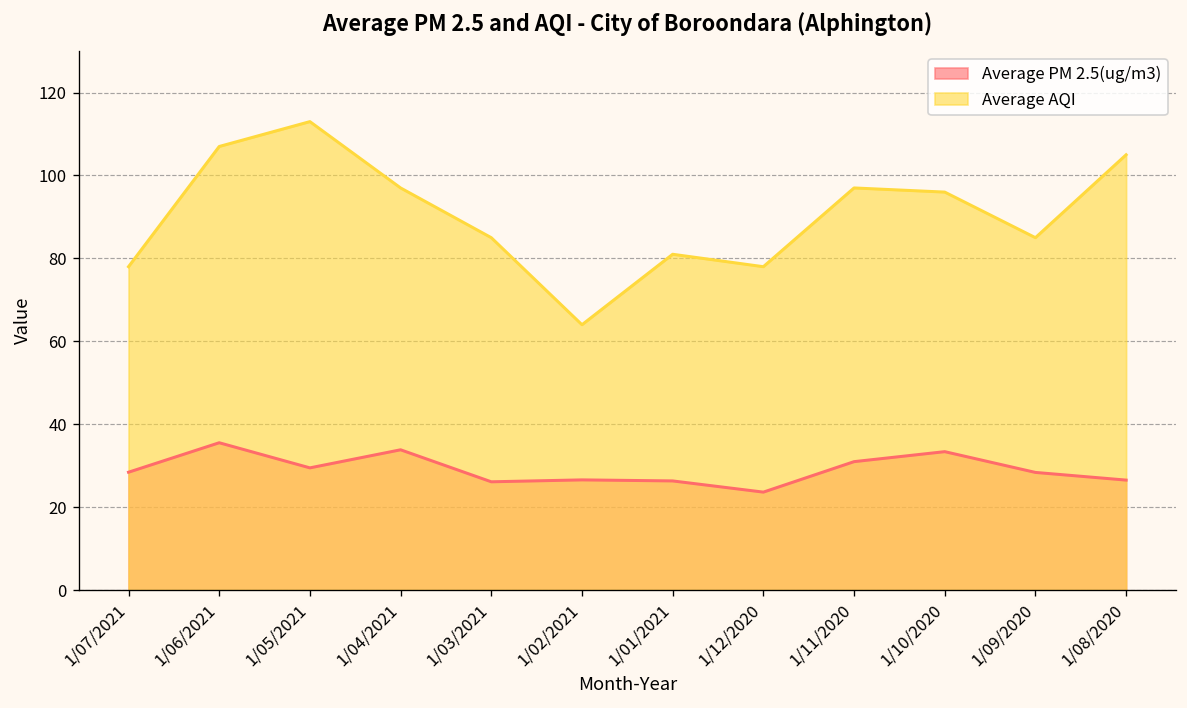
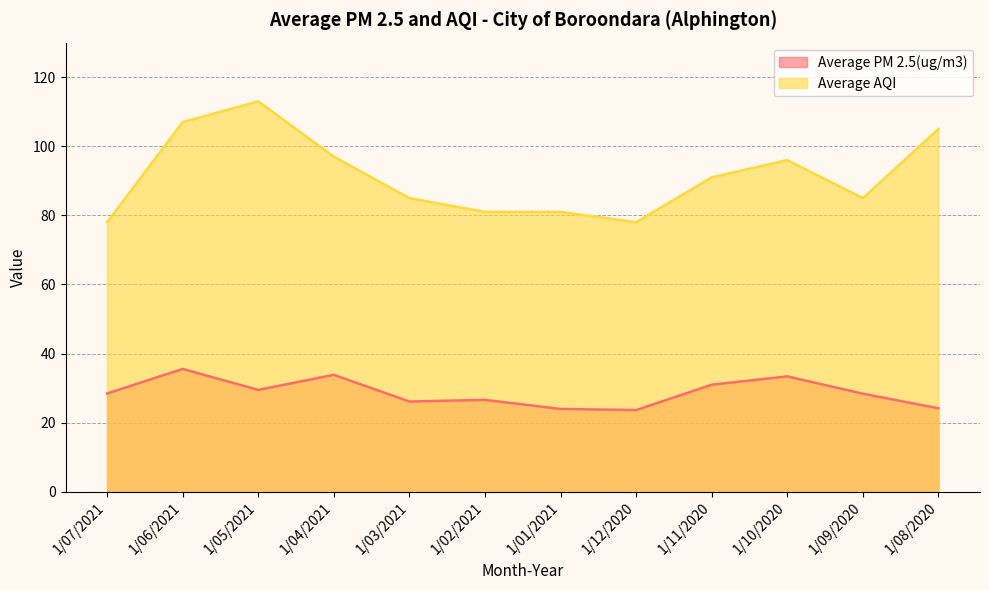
Average AQI, 1/02/2021: 64 -> 81
Average PM 2.5(ug/m3), 1/01/2021: 26 -> 24
Average AQI, 1/11/2020: 97 -> 91
Average PM 2.5(ug/m3), 1/08/2020: 27 -> 24
